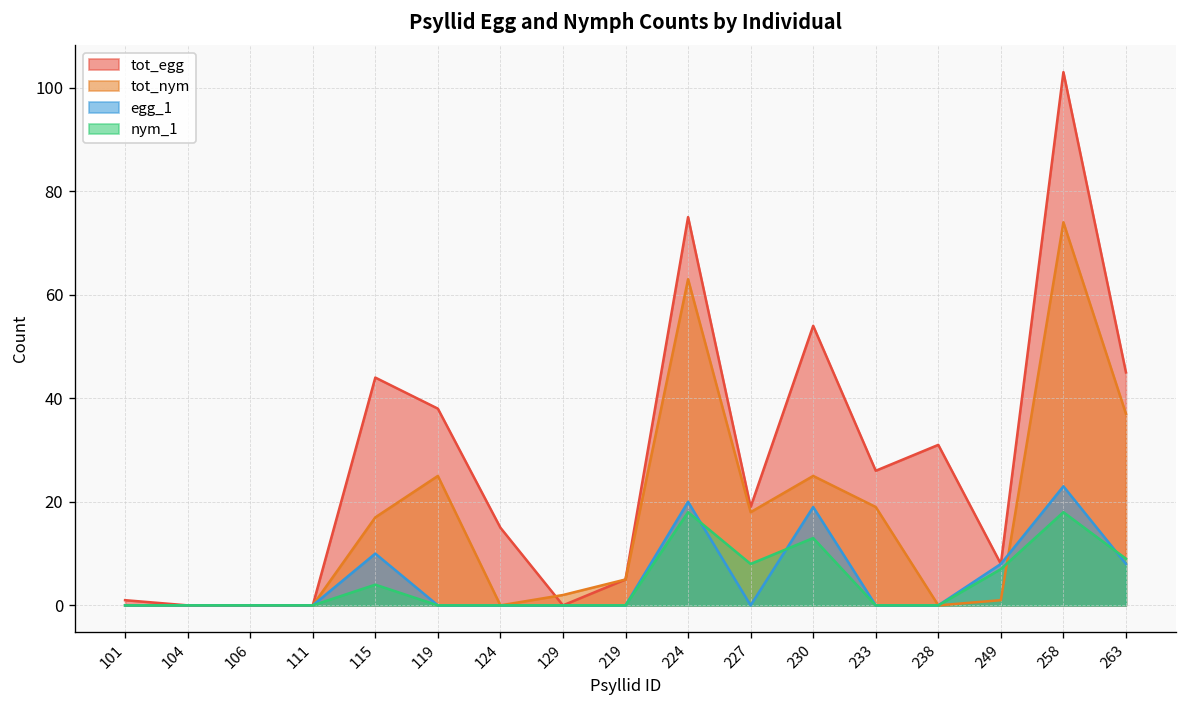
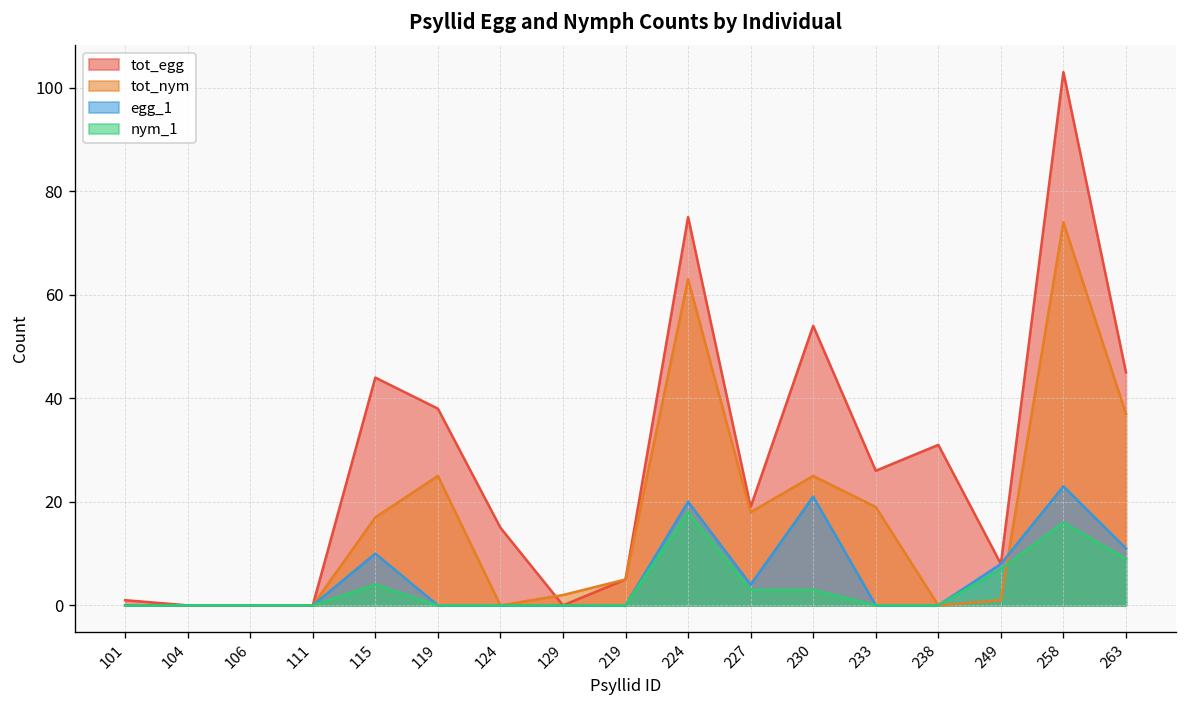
egg_1, 227: 0 -> 4
nym_1, 227: 8 -> 3
egg_1, 230: 19 -> 21
nym_1, 230: 13 -> 3
nym_1, 258: 18 -> 16
egg_1, 263: 8 -> 11
